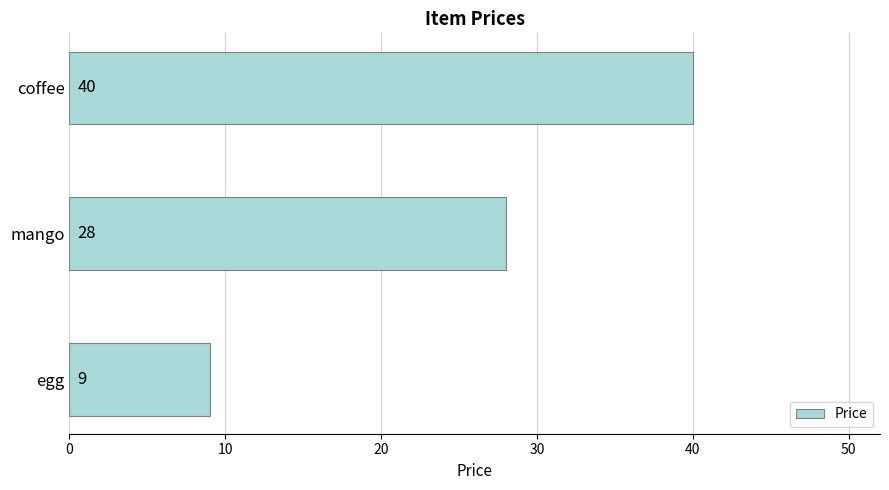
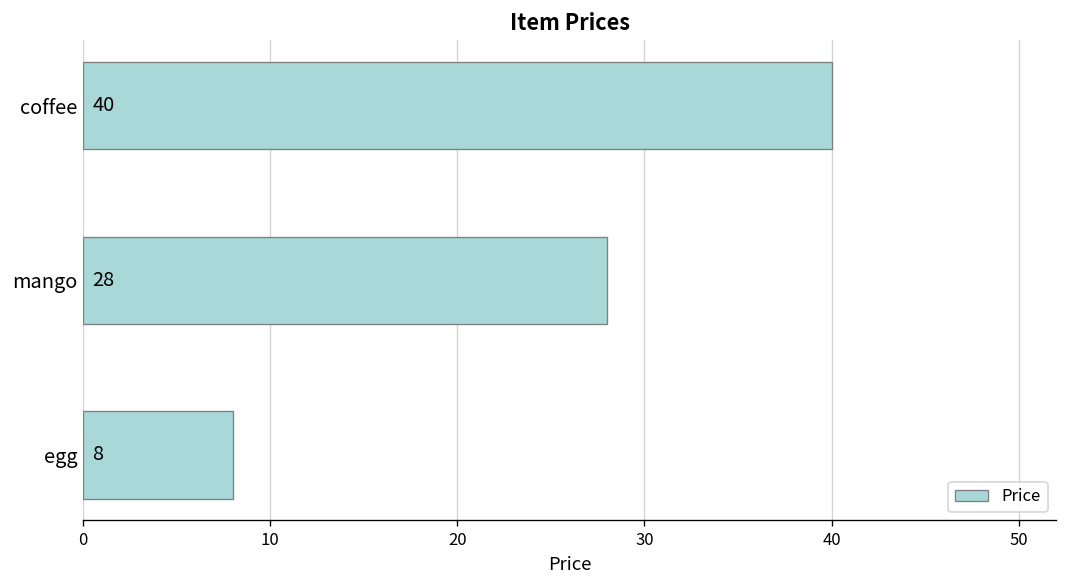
egg: 9 -> 8
